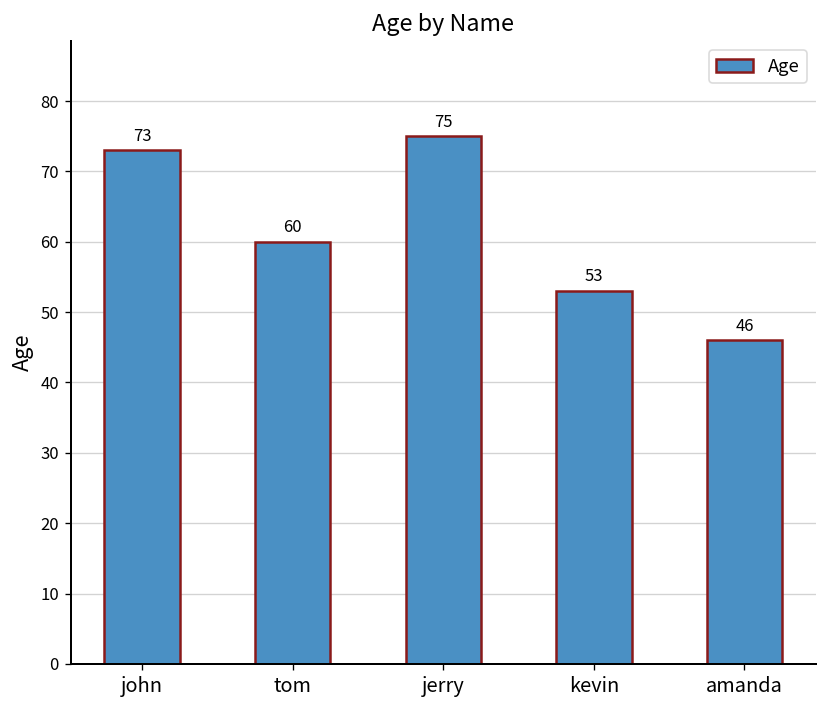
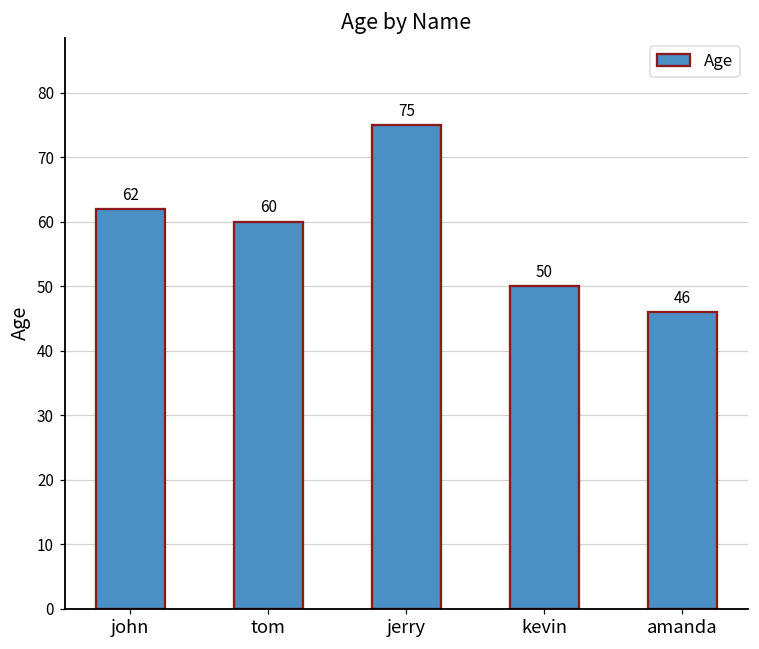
john: 73 -> 62
kevin: 53 -> 50
